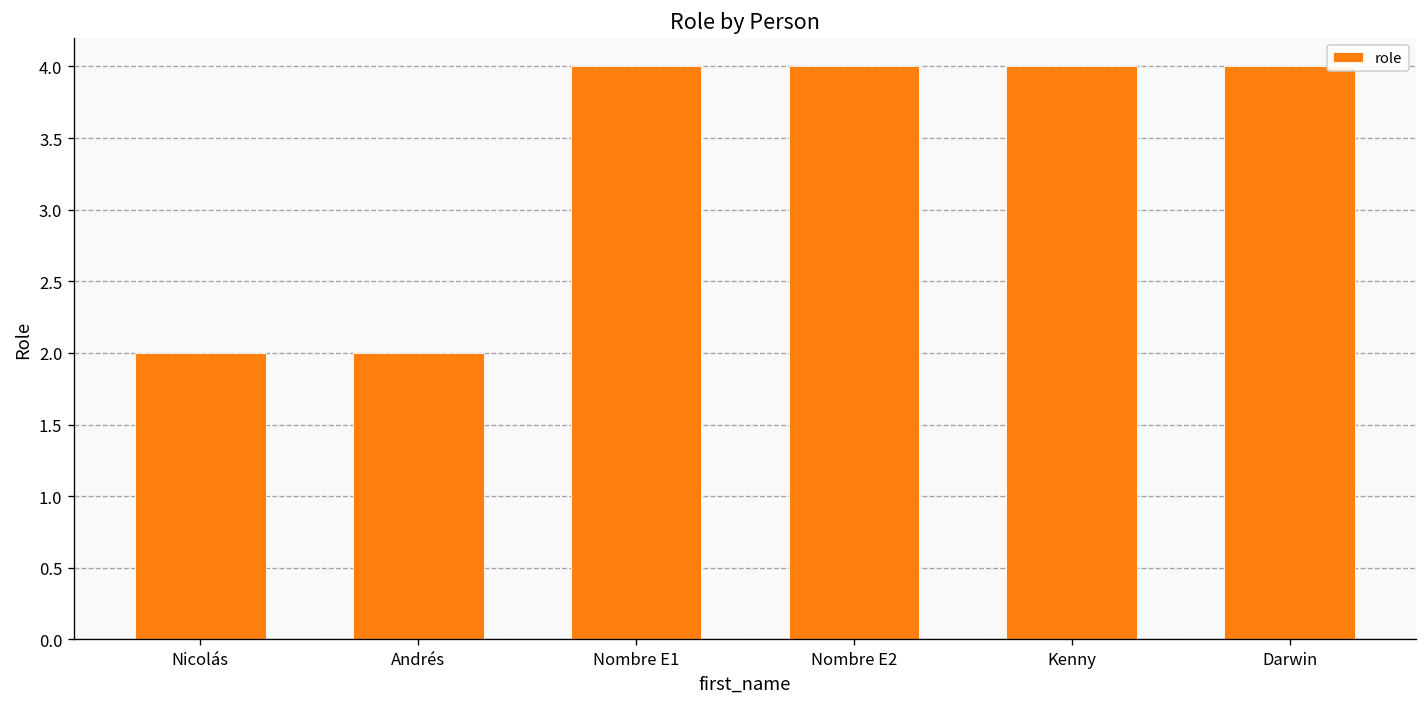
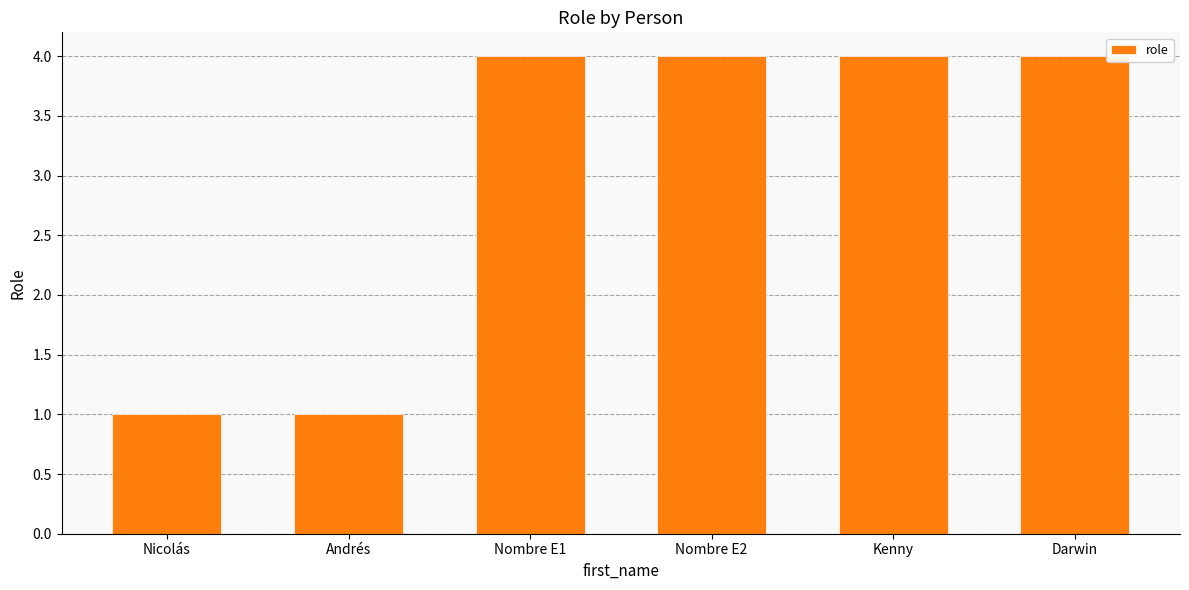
Nicolás: 2 -> 1
Andrés: 2 -> 1
